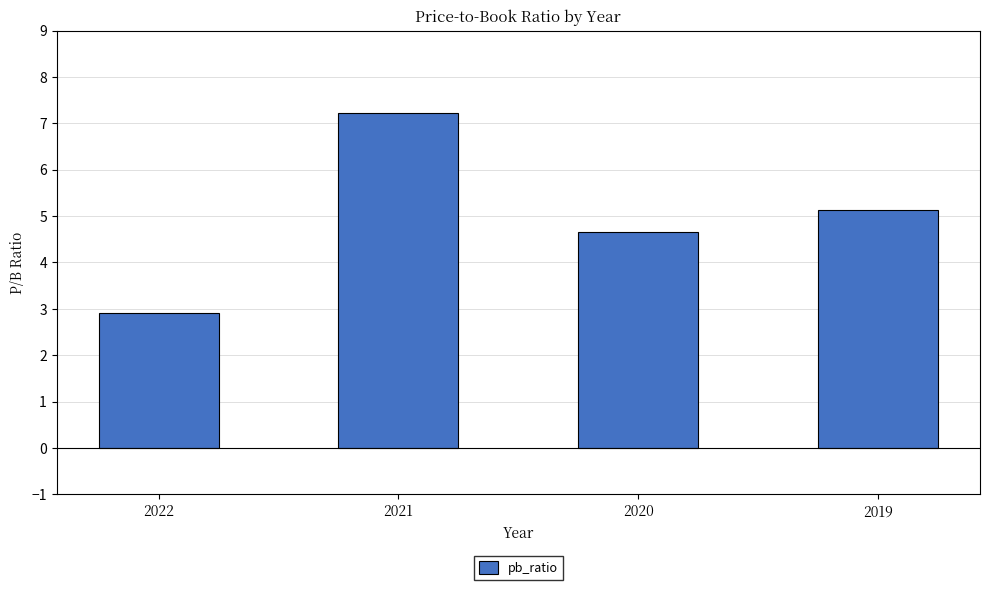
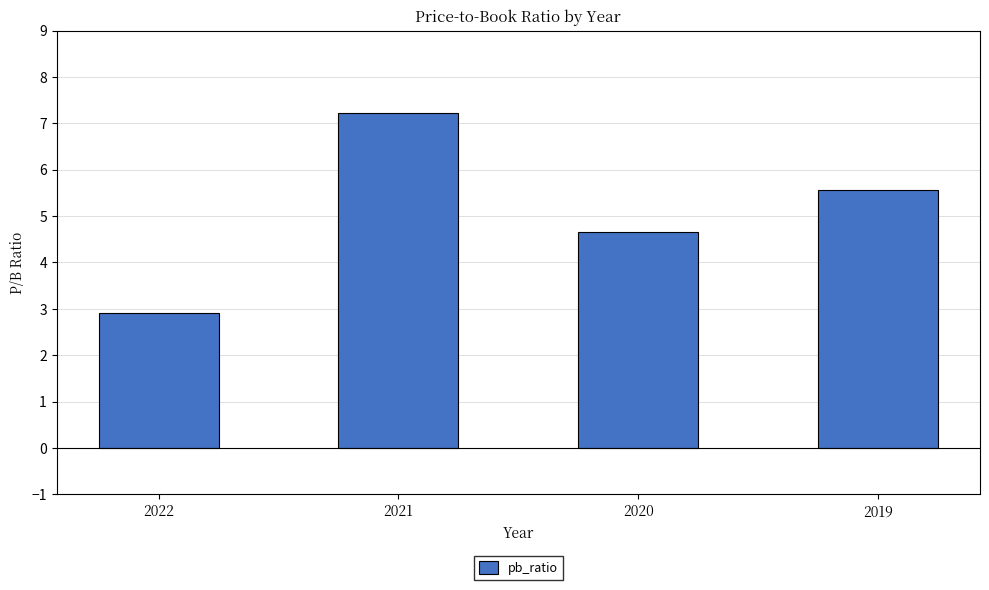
2019: 5.1 -> 5.6
